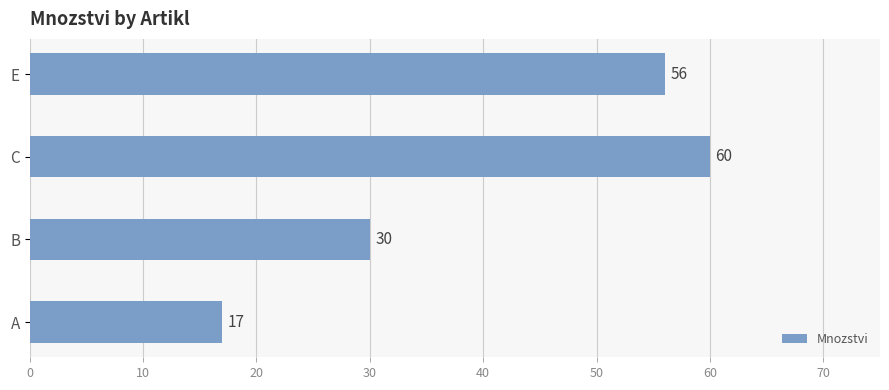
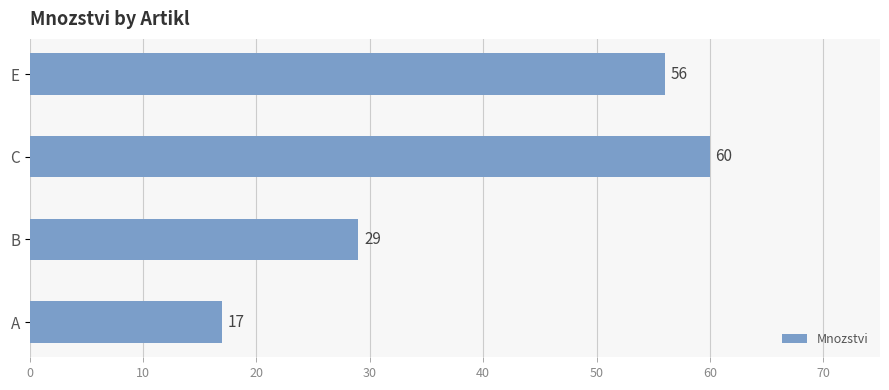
B: 30 -> 29
